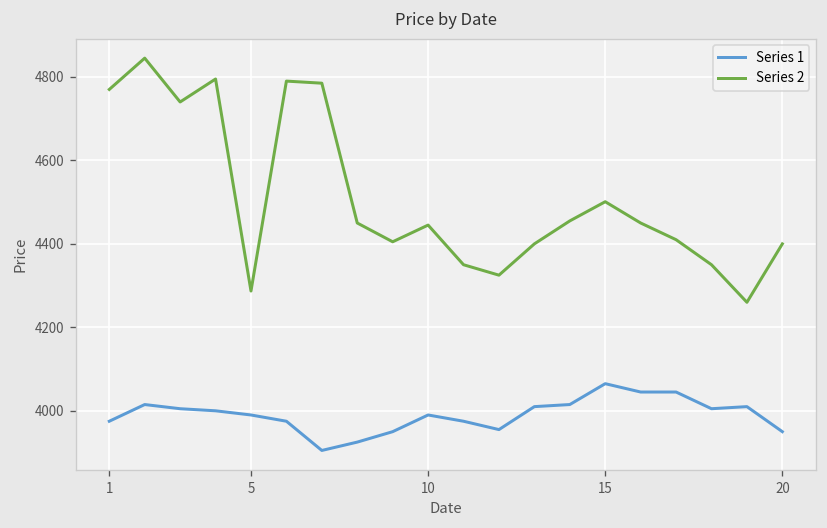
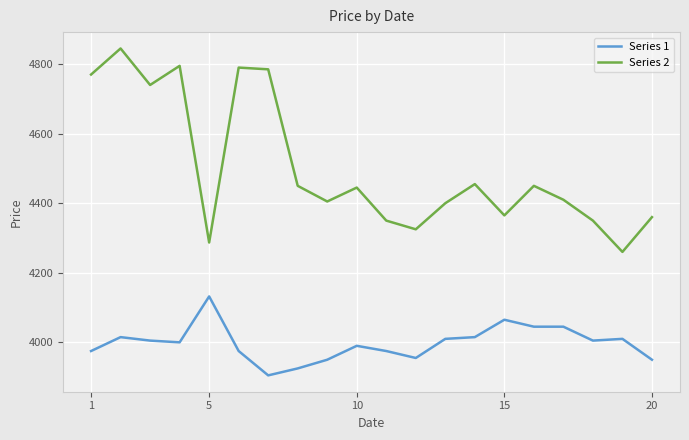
Series 1, 5: 3990 -> 4130
Series 2, 15: 4500 -> 4370
Series 2, 20: 4400 -> 4360
